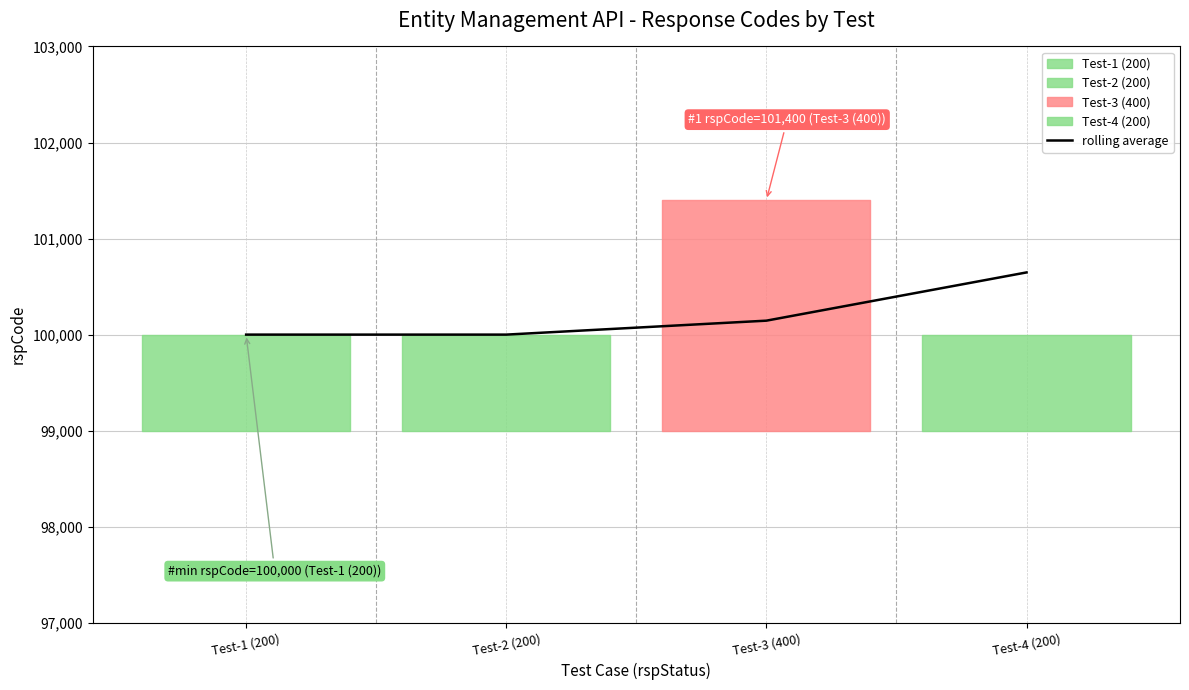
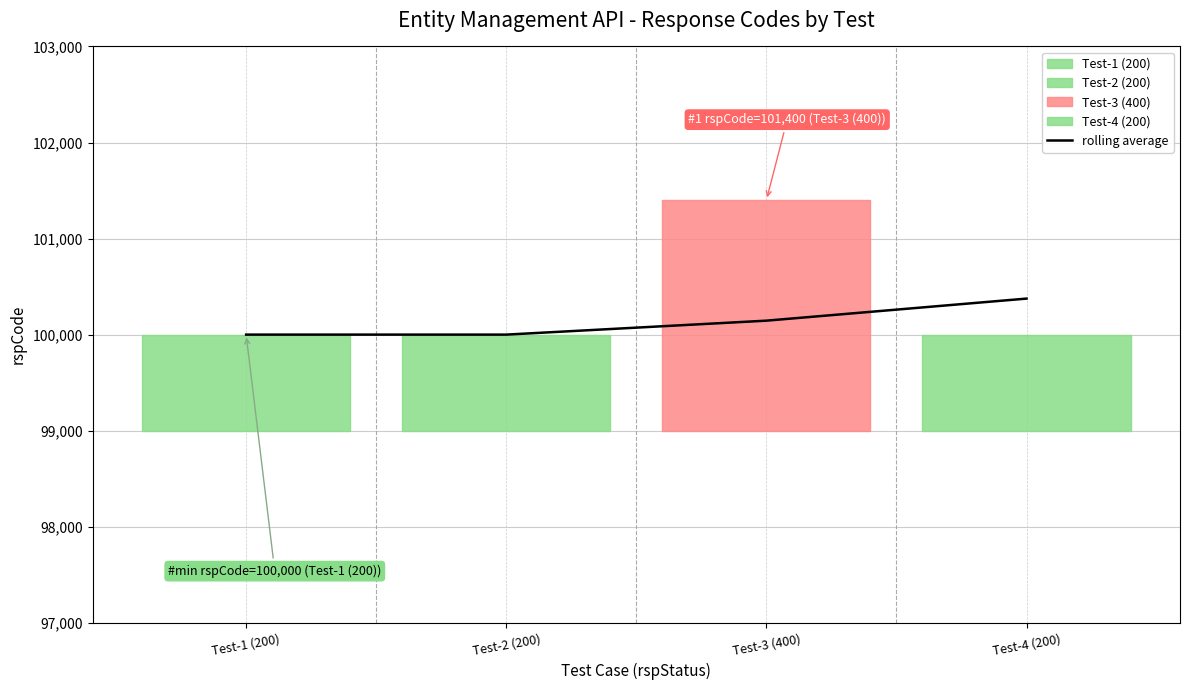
rolling average, Test-4 (200): 100,600 -> 100,400
